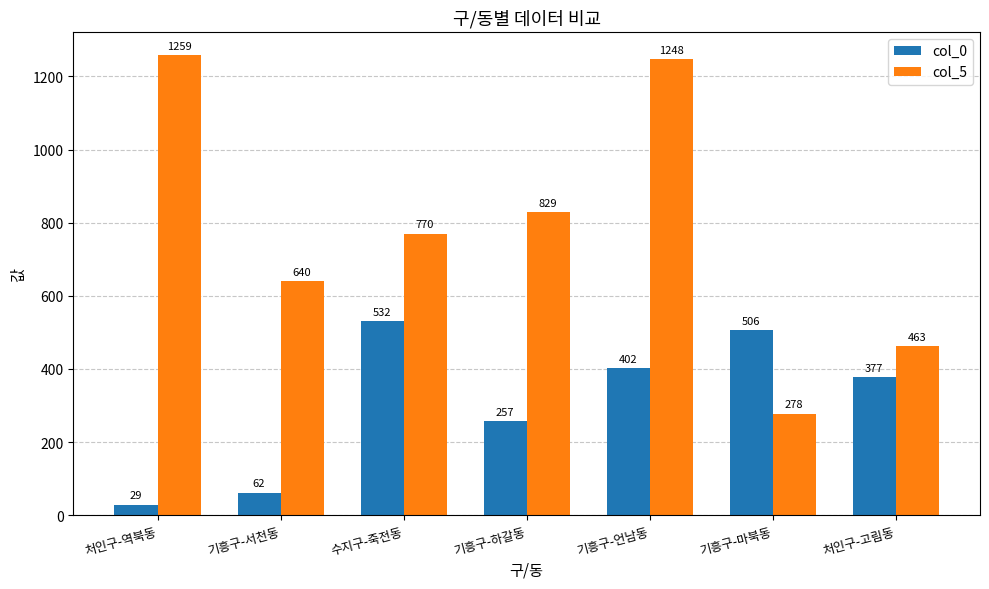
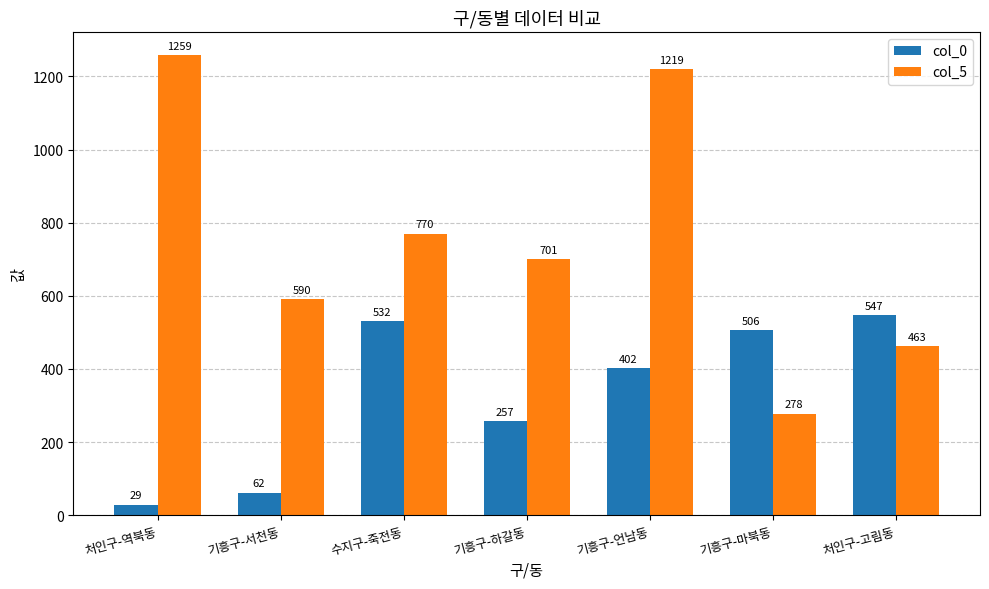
col_5, 기흥구-서천동: 640 -> 590
col_5, 기흥구-하갈동: 829 -> 701
col_5, 기흥구-언남동: 1248 -> 1219
col_0, 처인구-고림동: 377 -> 547
